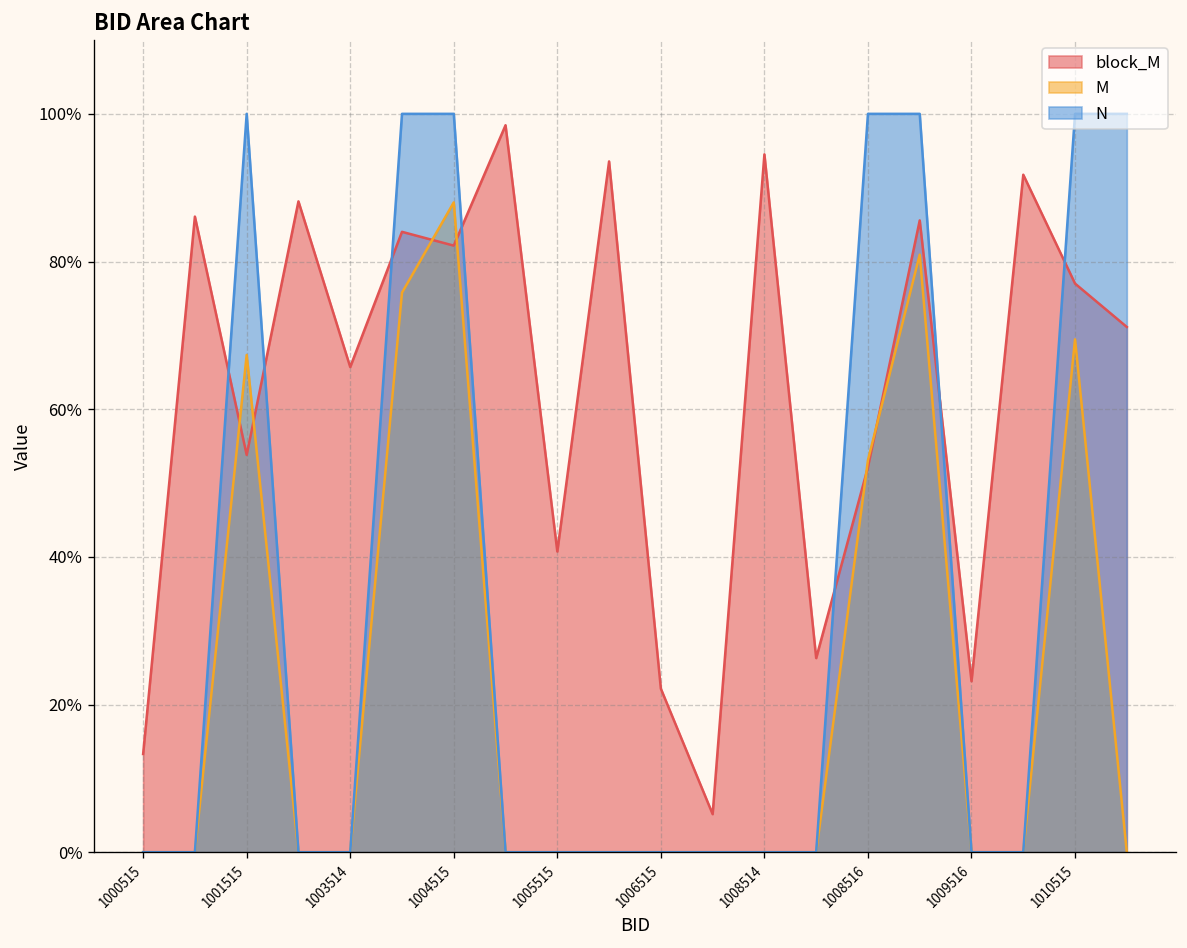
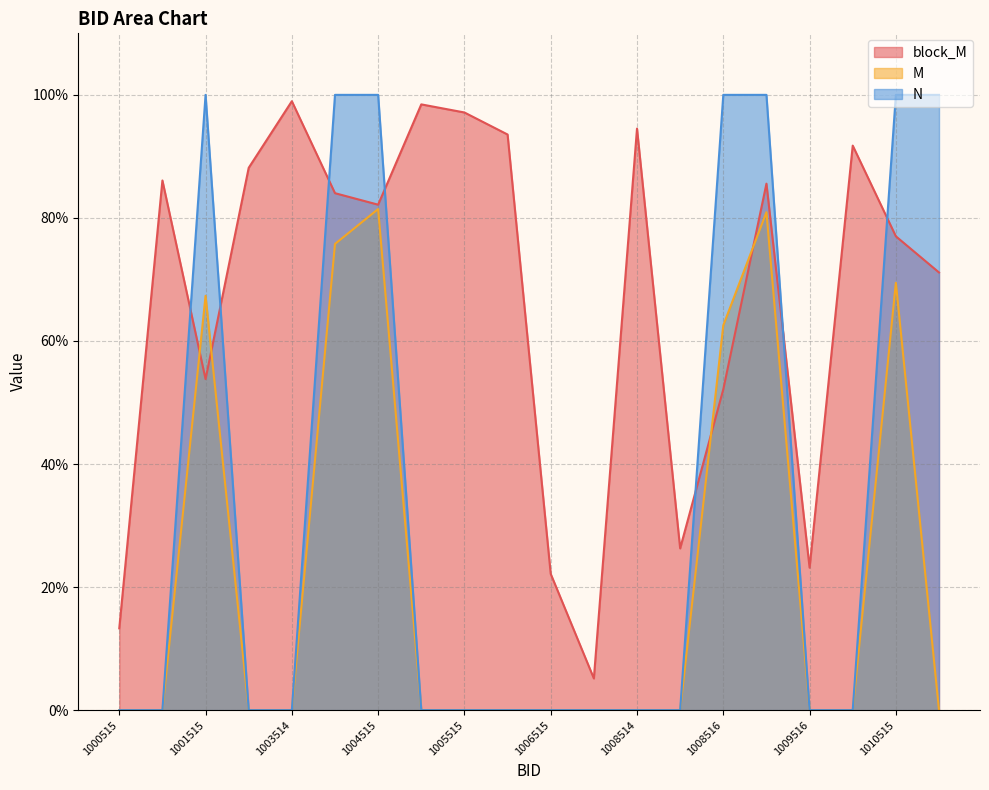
block_M, 1003514: 66% -> 99%
M, 1004515: 88% -> 81%
block_M, 1005515: 41% -> 97%
M, 1008516: 53% -> 63%
